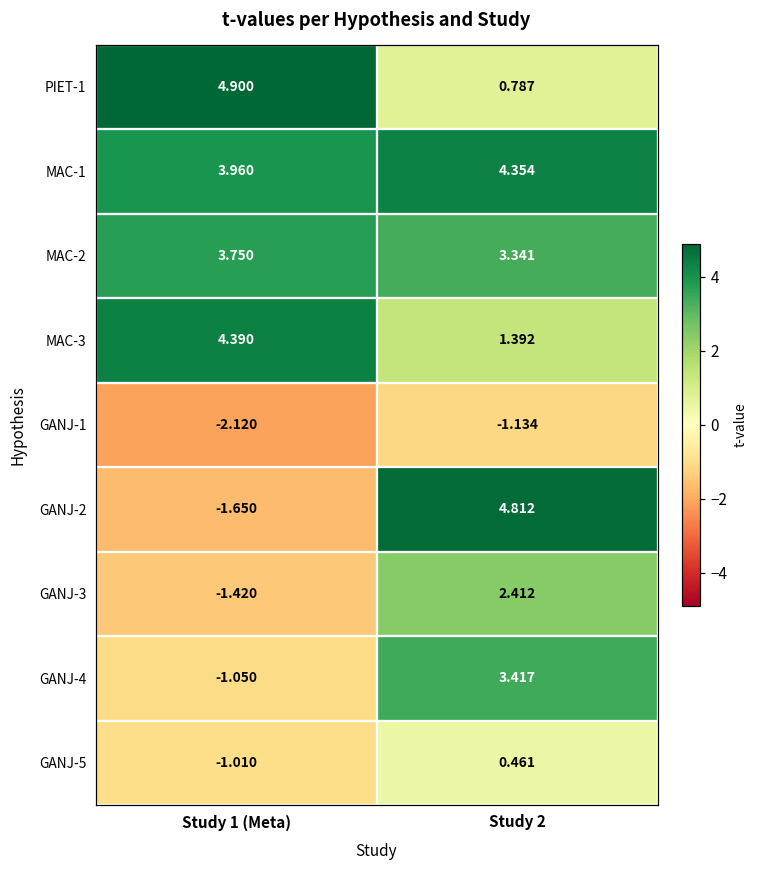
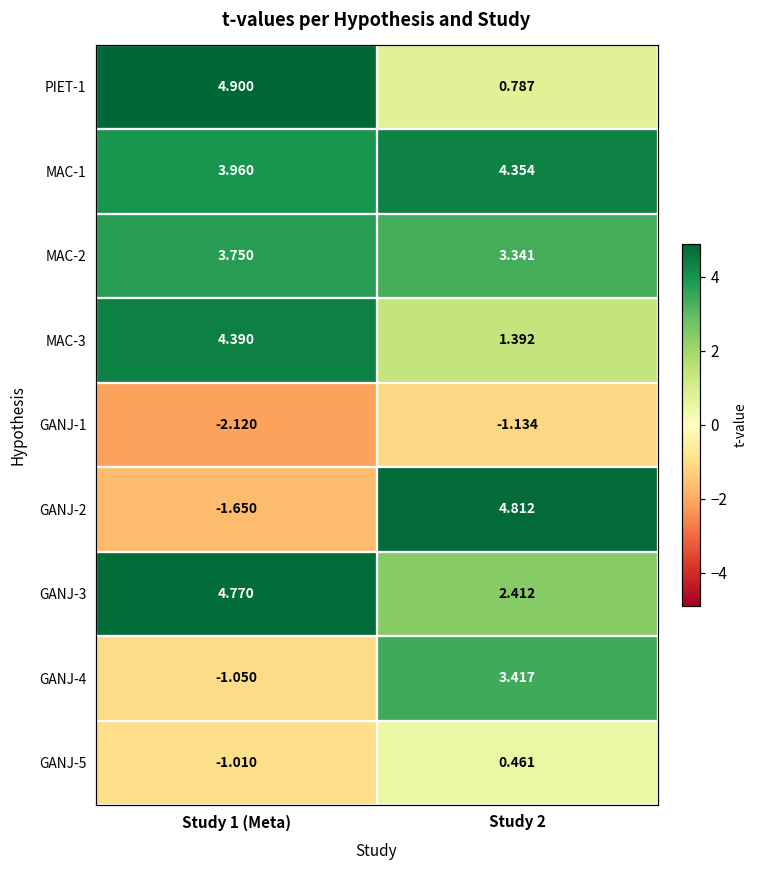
GANJ-3, Study 1 (Meta): -1.420 -> 4.770
